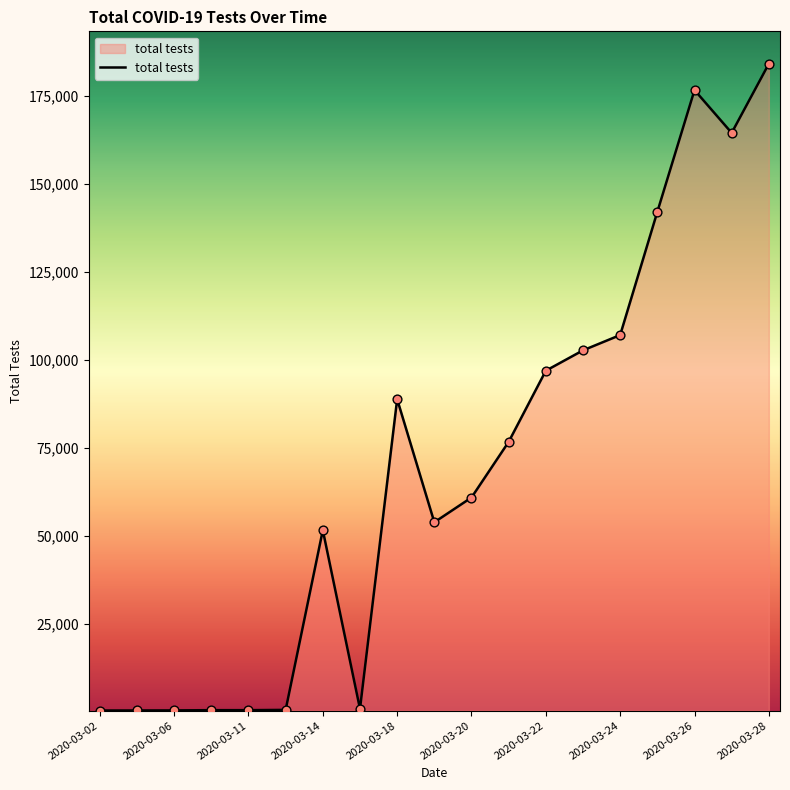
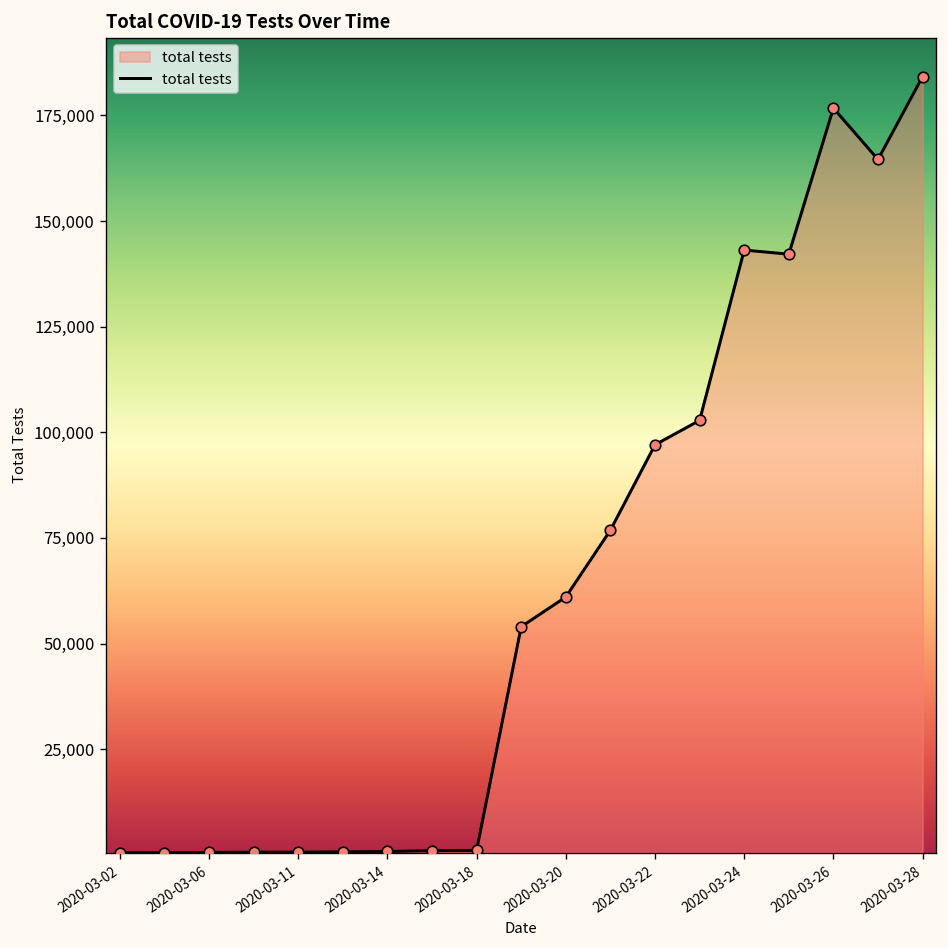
2020-03-14: 52,000 -> 1,000
2020-03-18: 89,000 -> 1,000
2020-03-24: 107,000 -> 143,000
